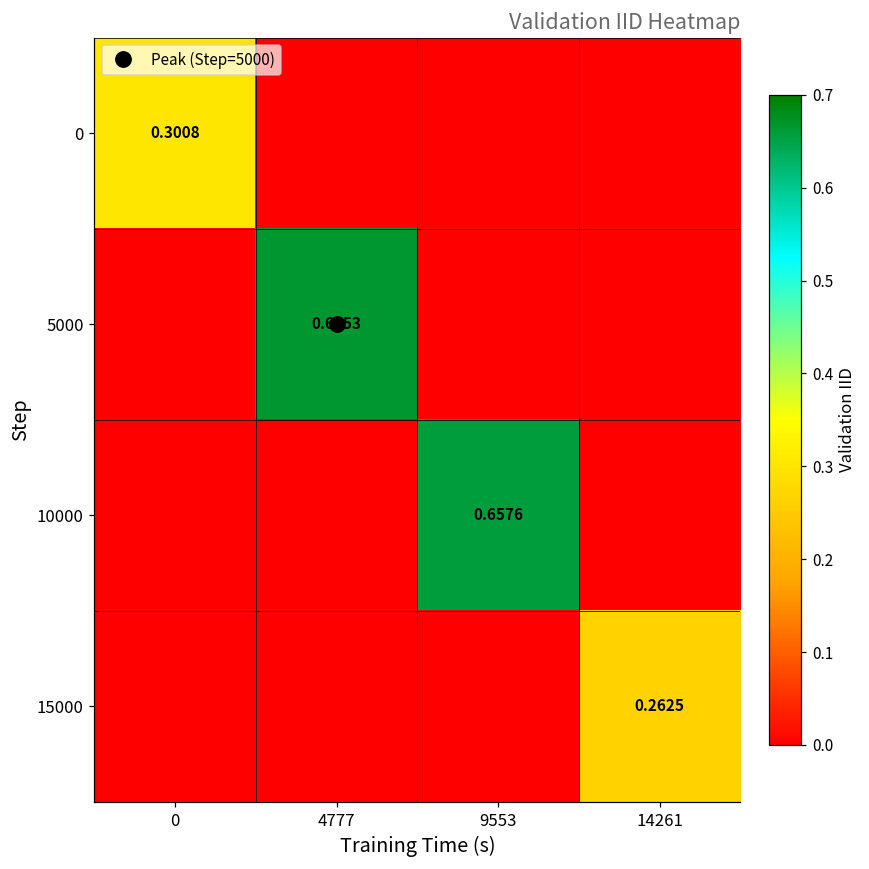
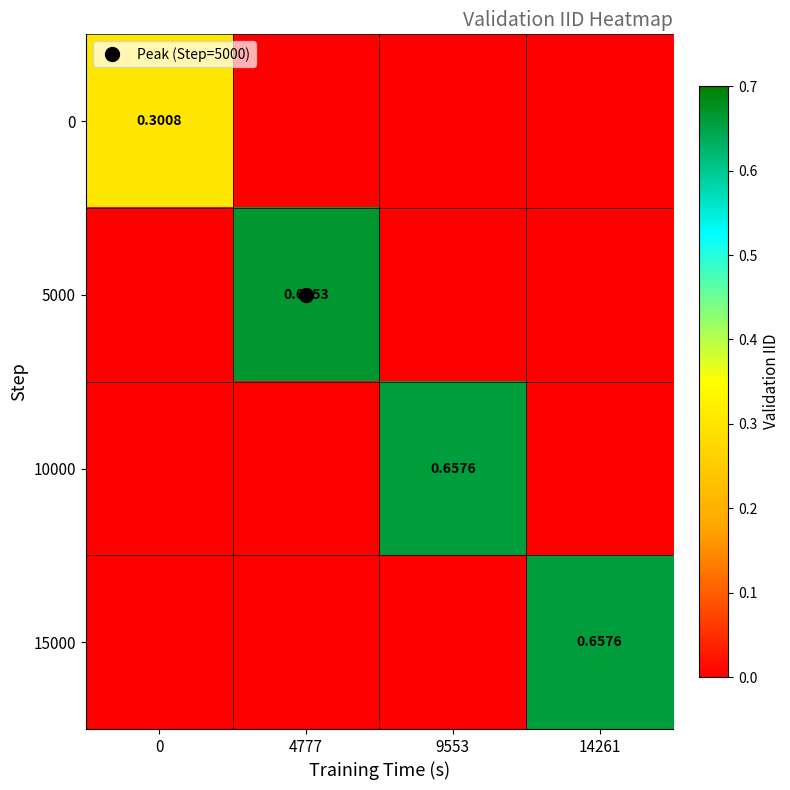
15000, 14261: 0.2625 -> 0.6576
